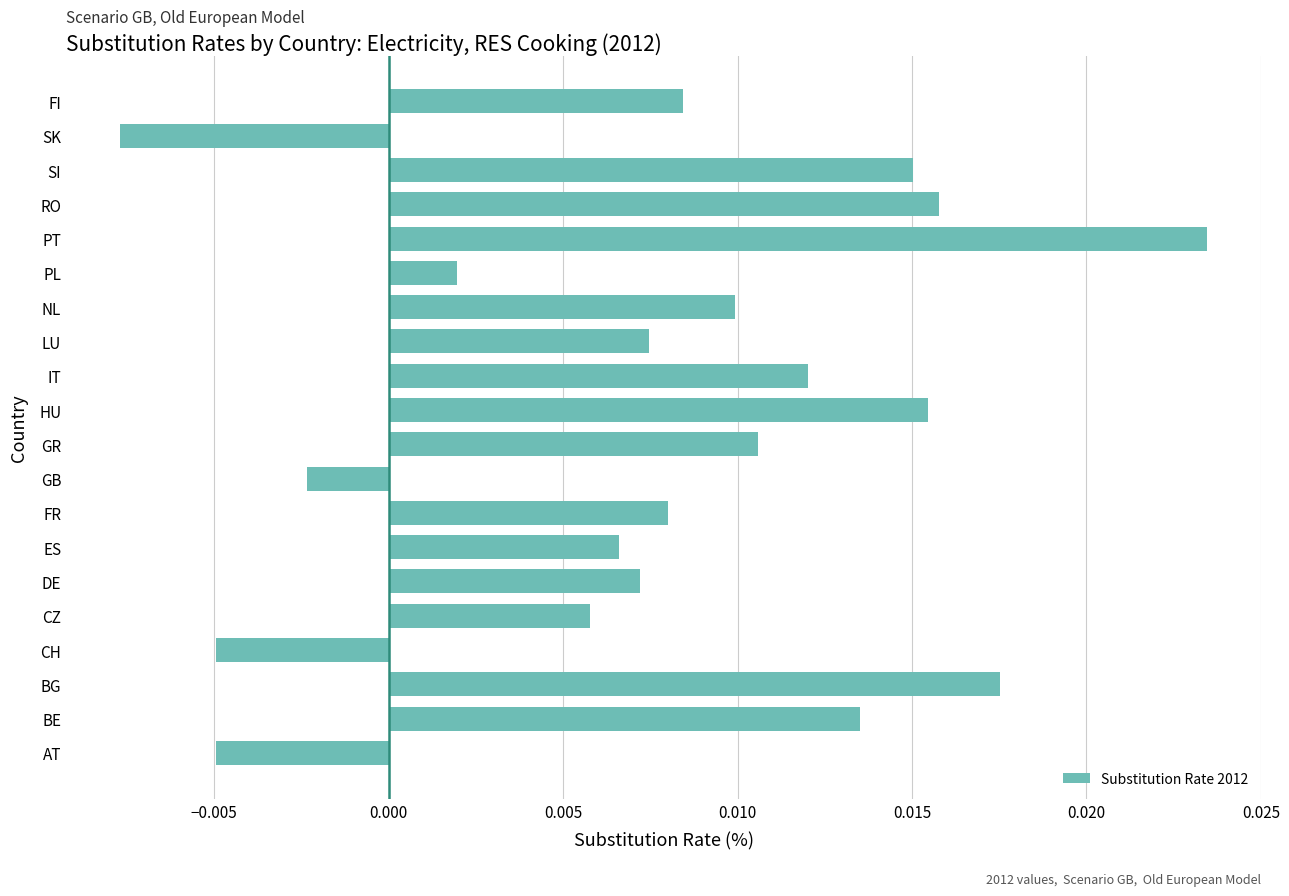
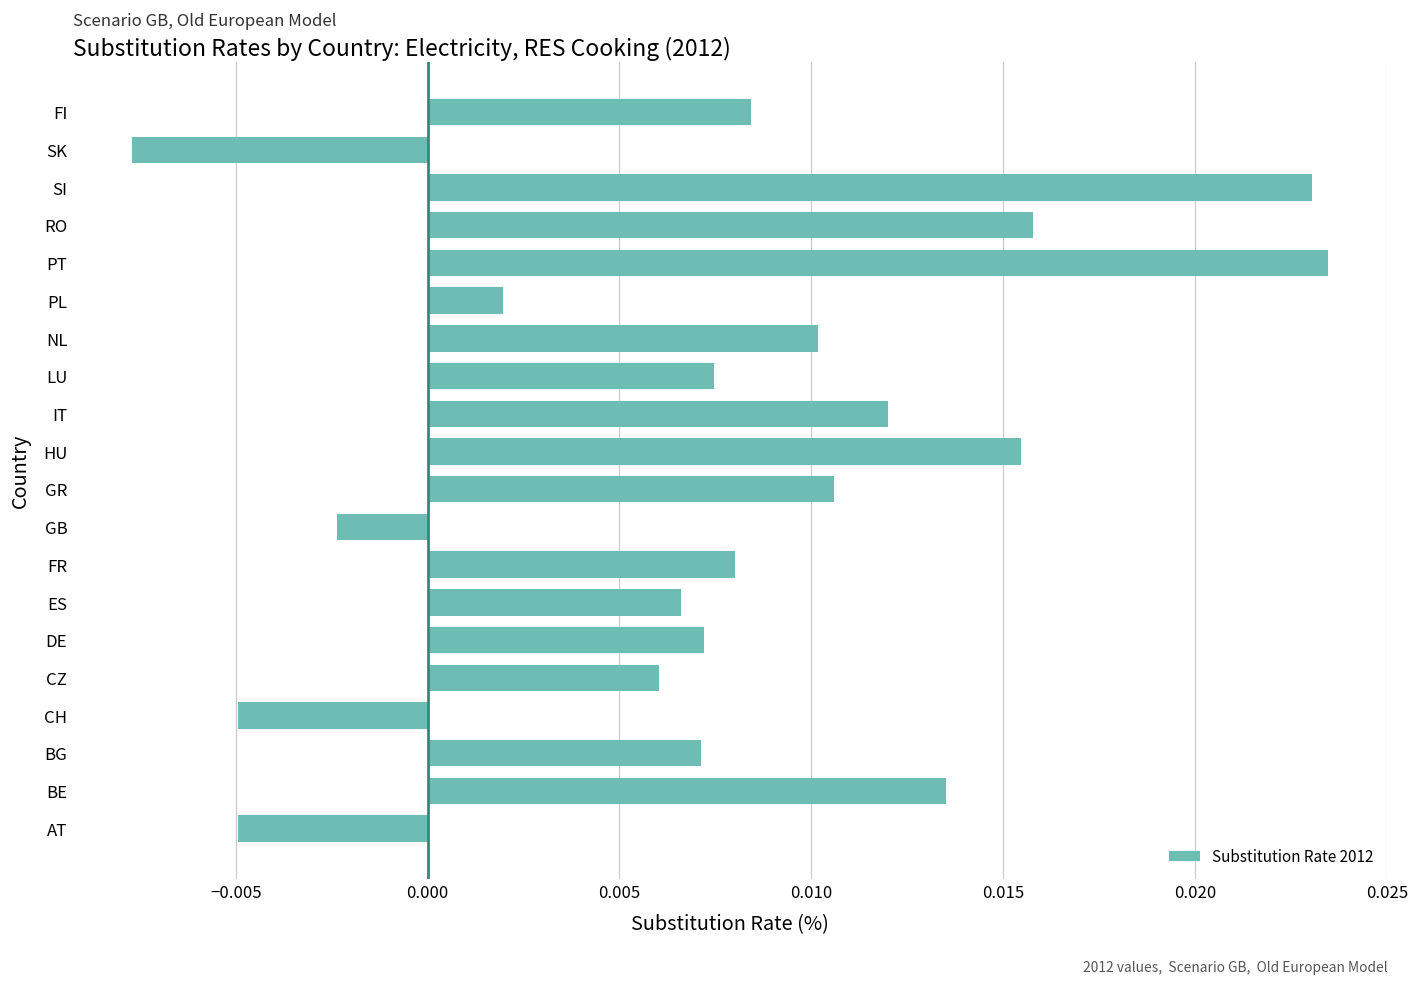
SI: 0.0150 -> 0.0230
NL: 0.0099 -> 0.0102
CZ: 0.0058 -> 0.0060
BG: 0.0175 -> 0.0071
